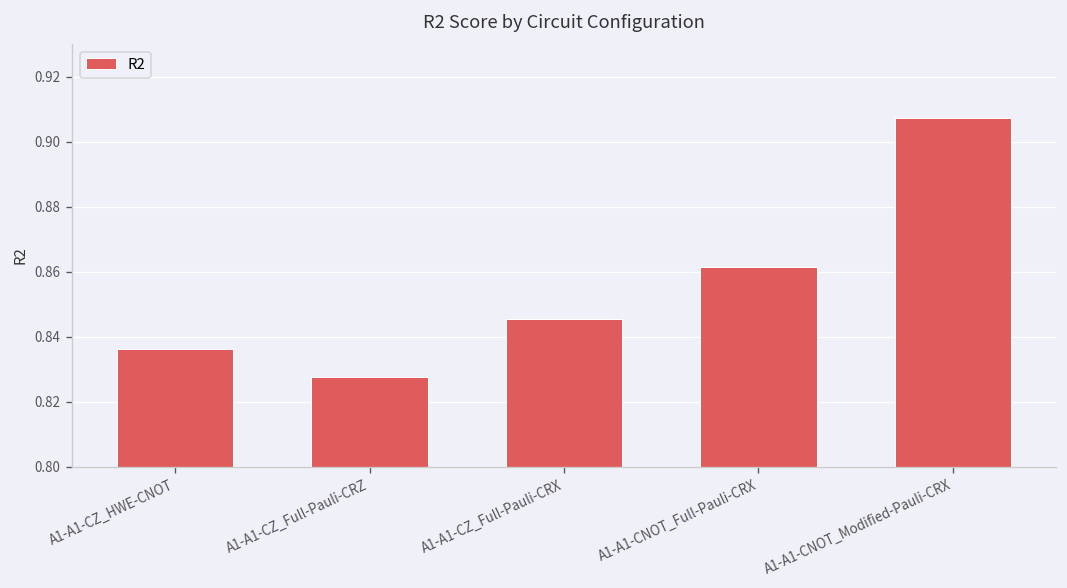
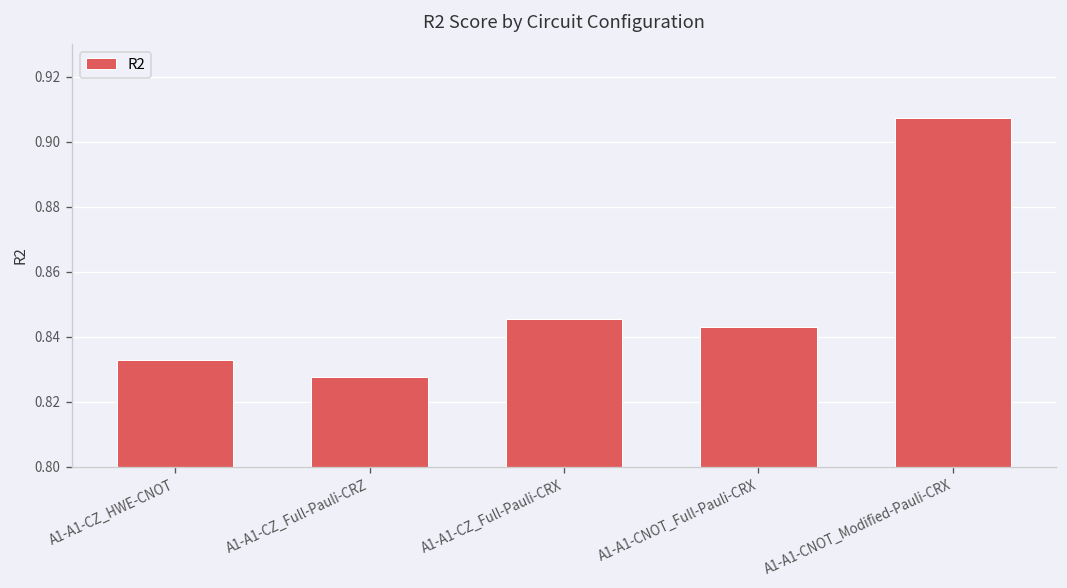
A1-A1-CZ_HWE-CNOT: 0.836 -> 0.833
A1-A1-CNOT_Full-Pauli-CRX: 0.862 -> 0.843
